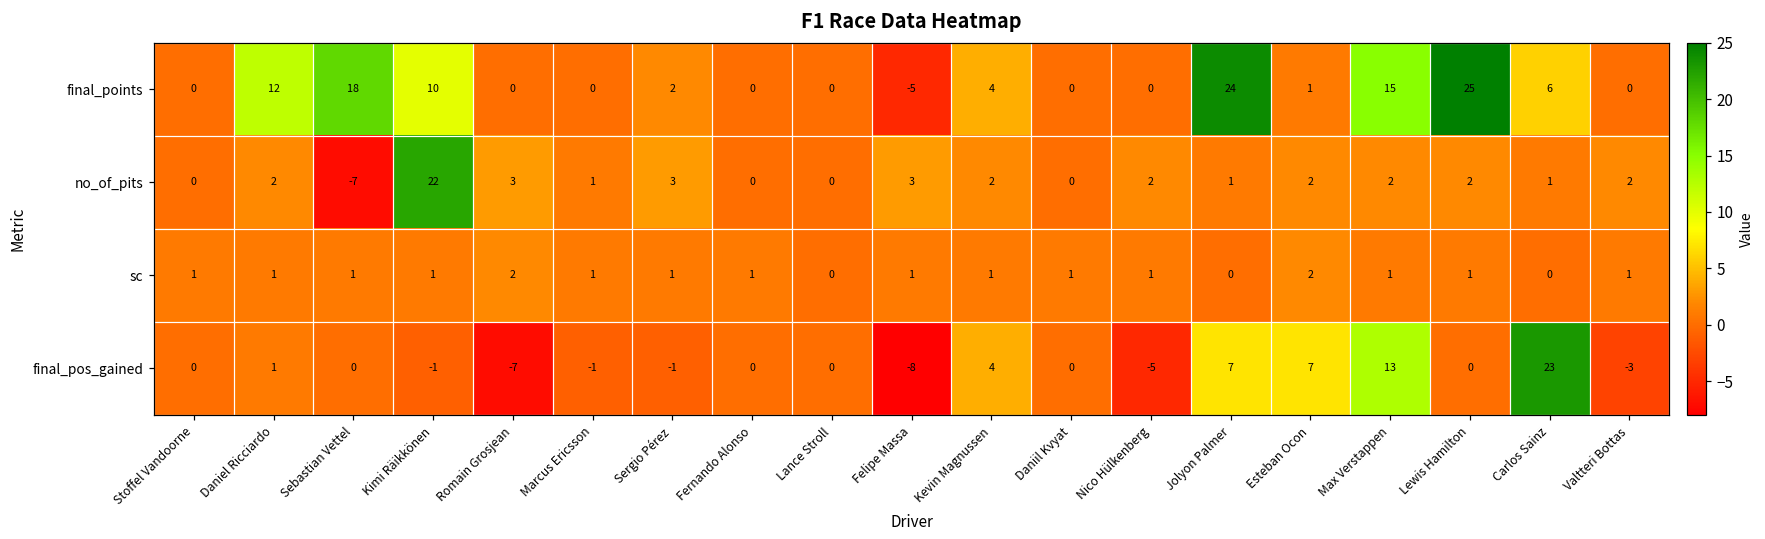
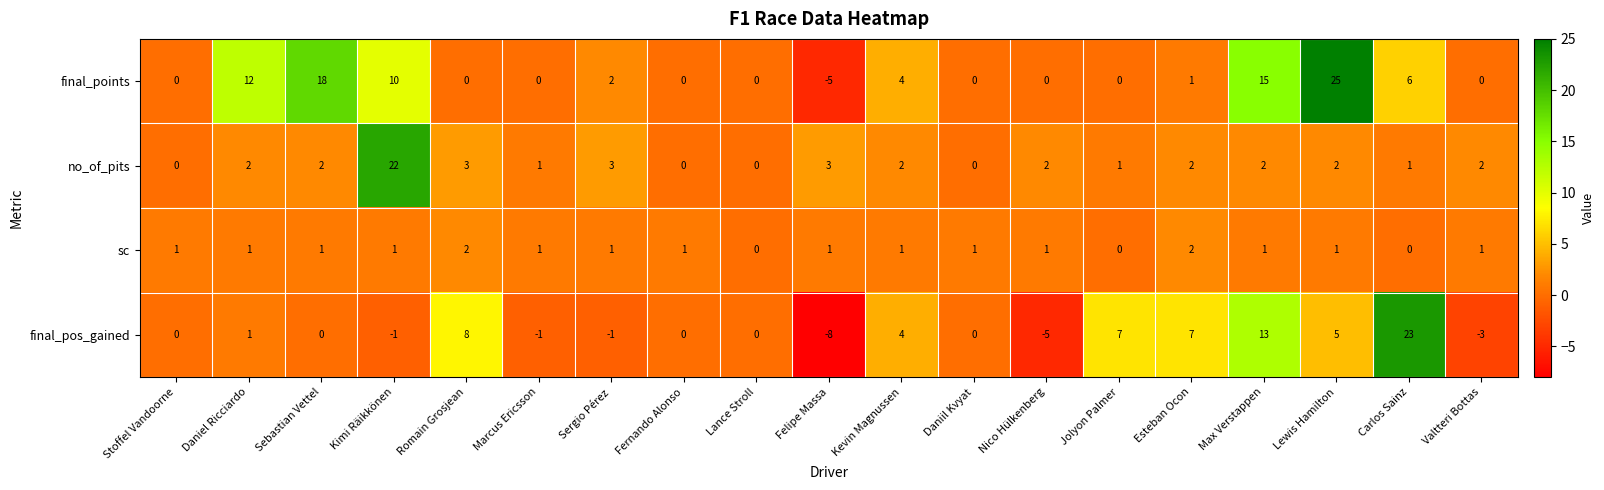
final_points, Jolyon Palmer: 24 -> 0
no_of_pits, Sebastian Vettel: -7 -> 2
final_pos_gained, Romain Grosjean: -7 -> 8
final_pos_gained, Lewis Hamilton: 0 -> 5
